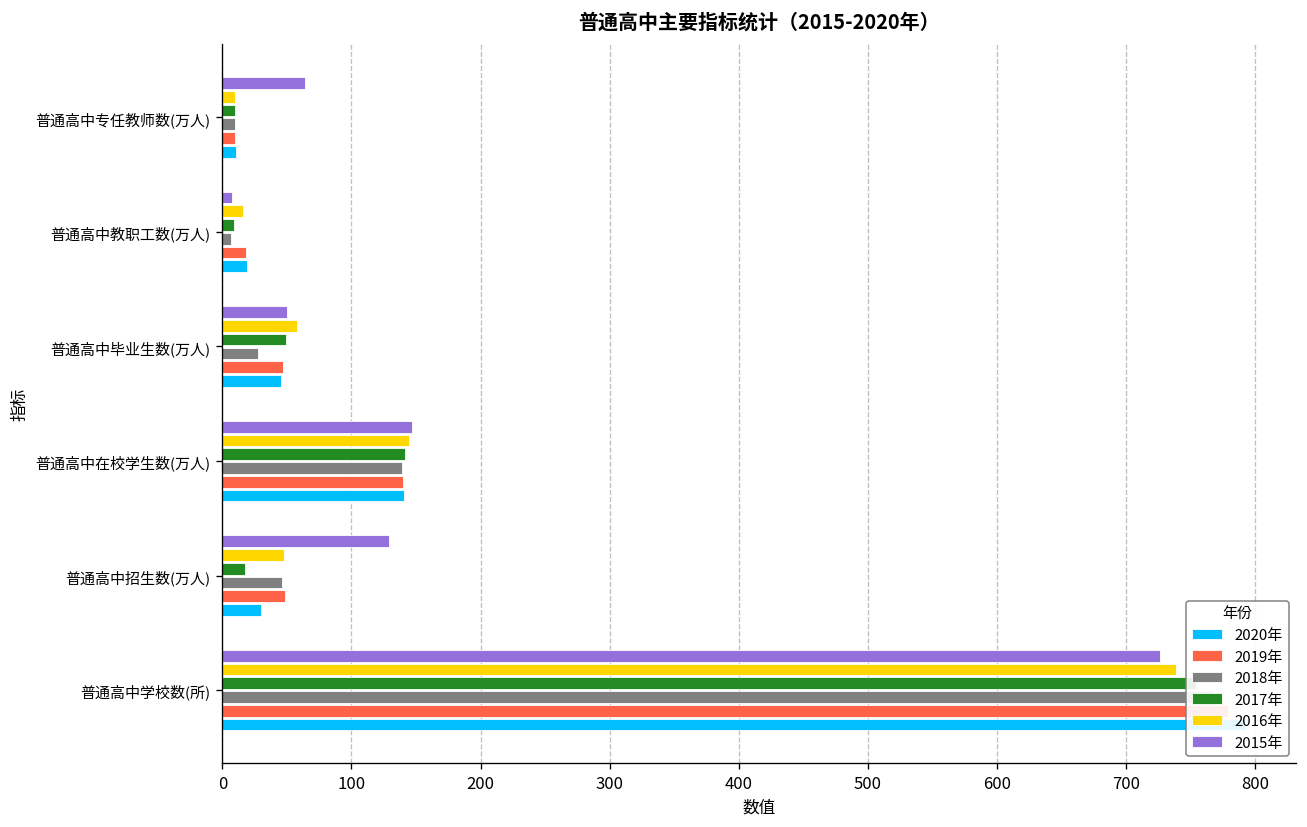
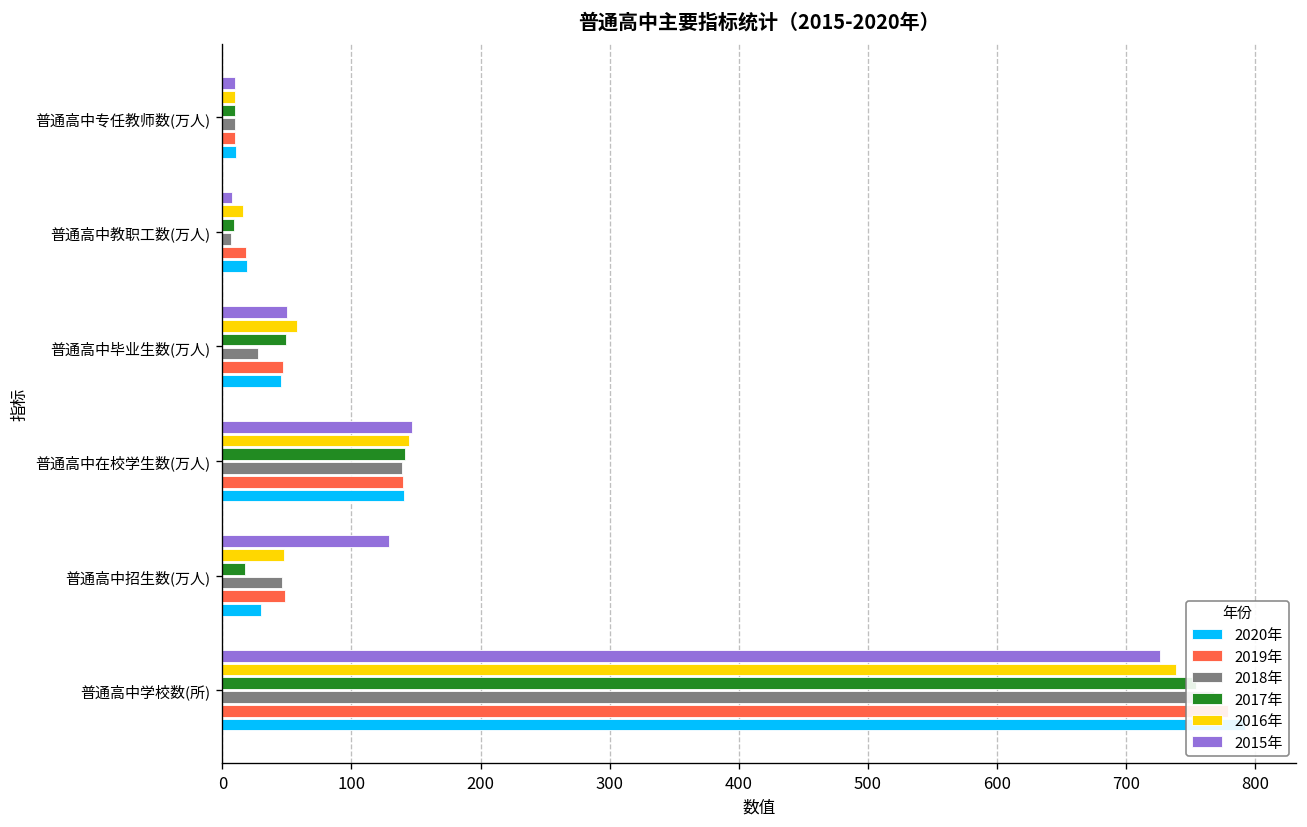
2015年, 普通高中专任教师数(万人): 64 -> 9
